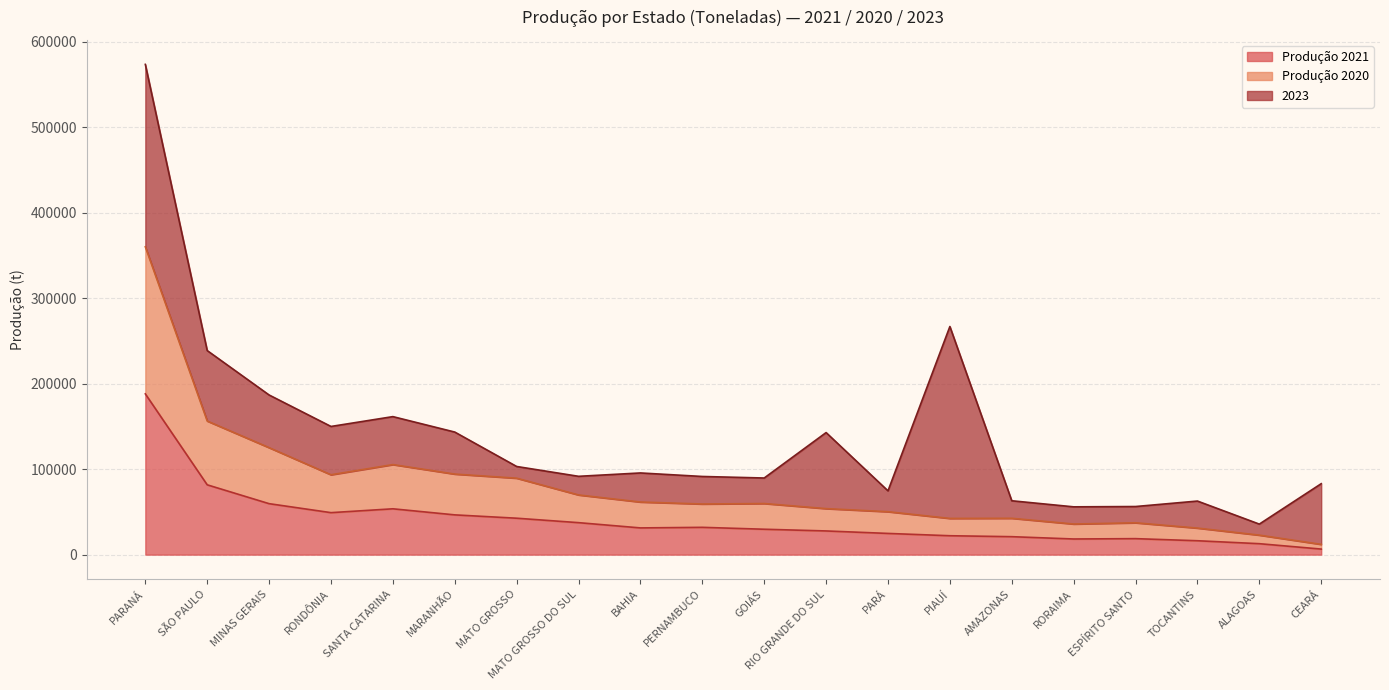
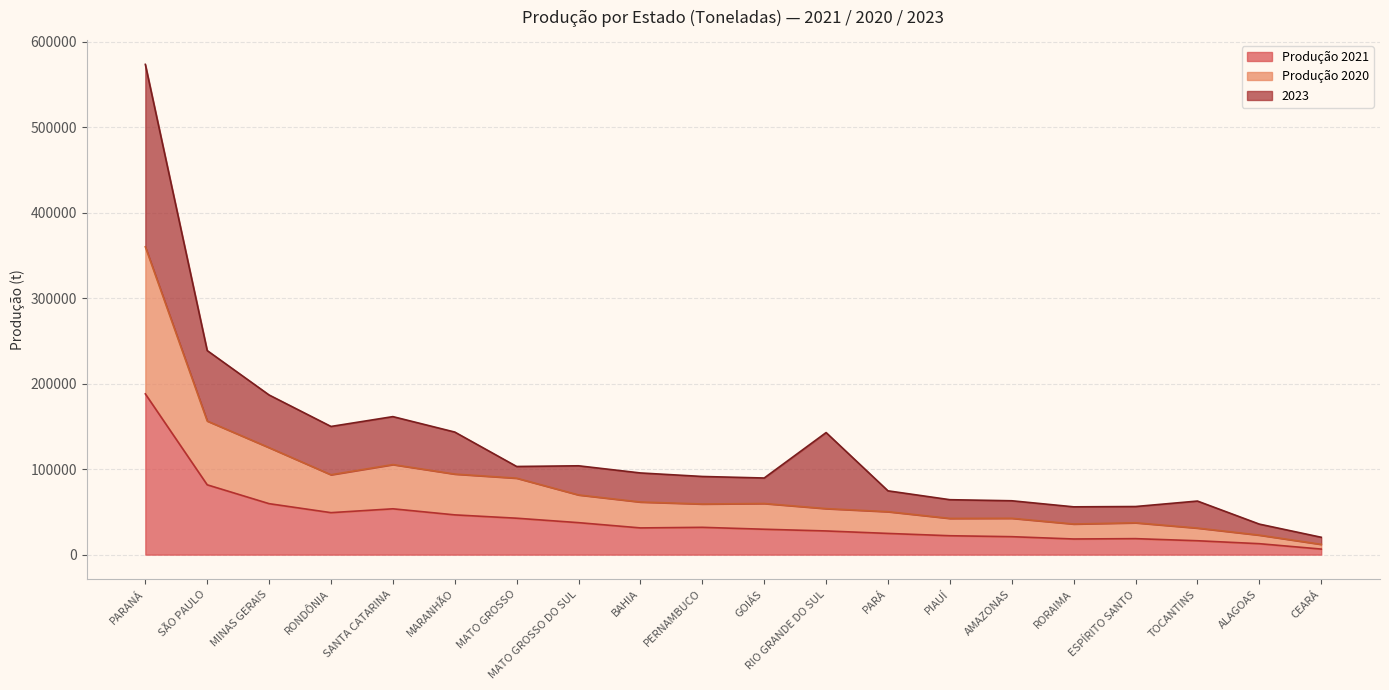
2023, MATO GROSSO DO SUL: 20000 -> 30000
2023, PIAUÍ: 220000 -> 20000
2023, CEARÁ: 70000 -> 10000
